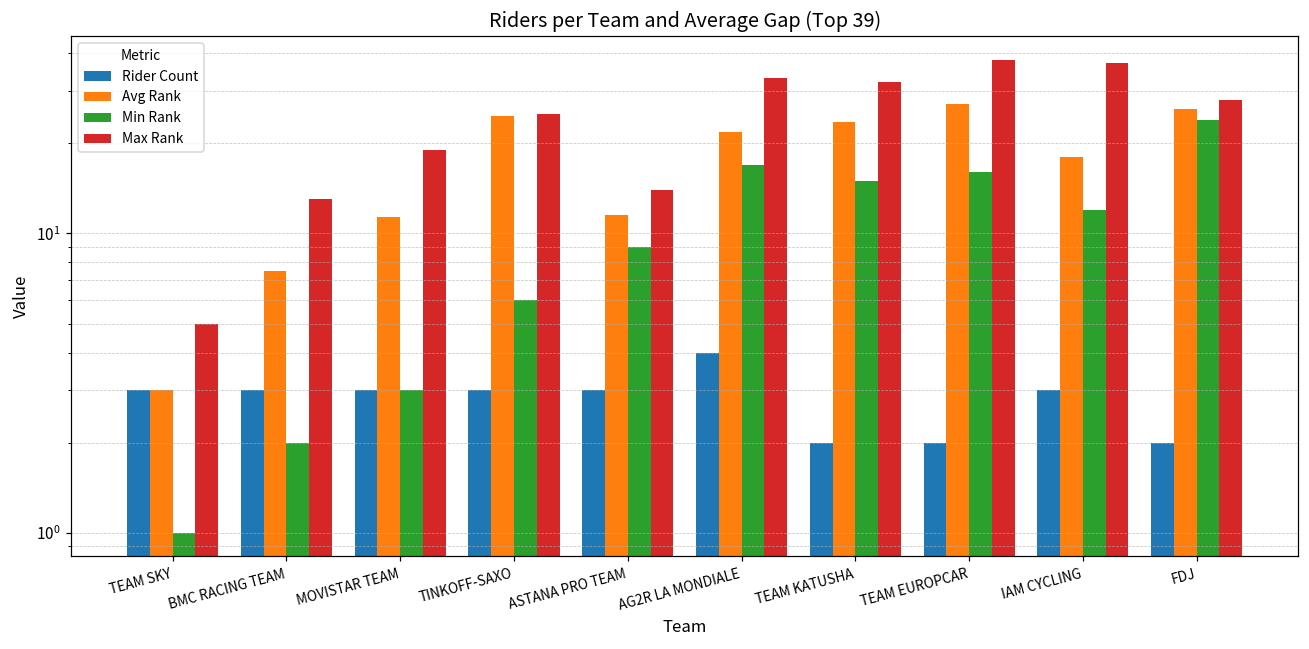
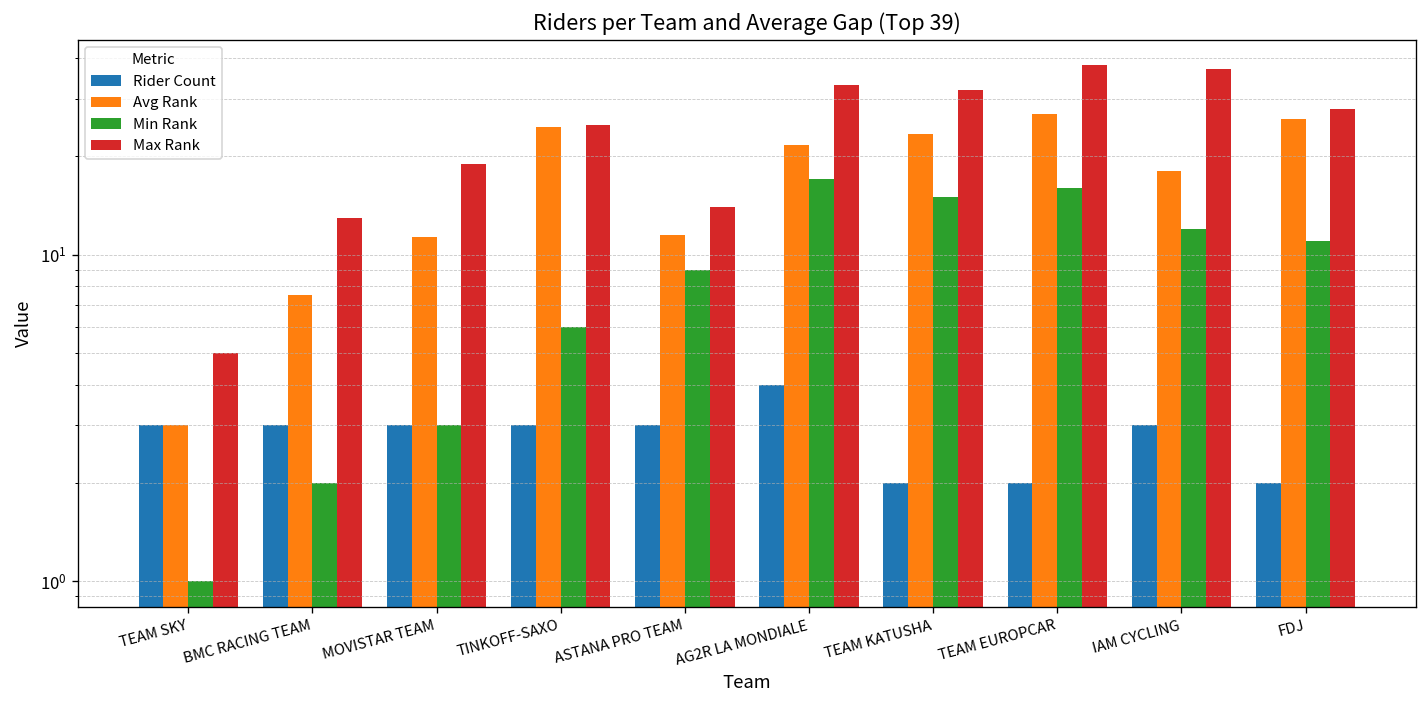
Min Rank, FDJ: 24 -> 11
